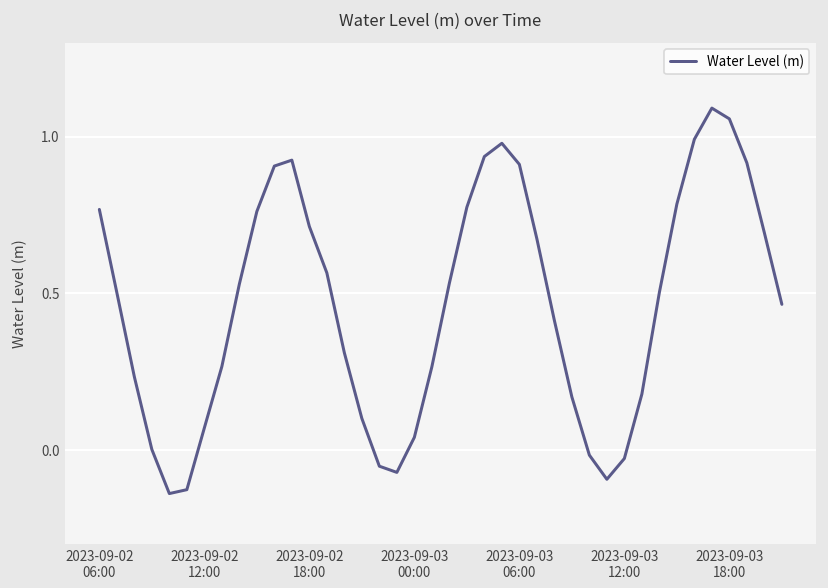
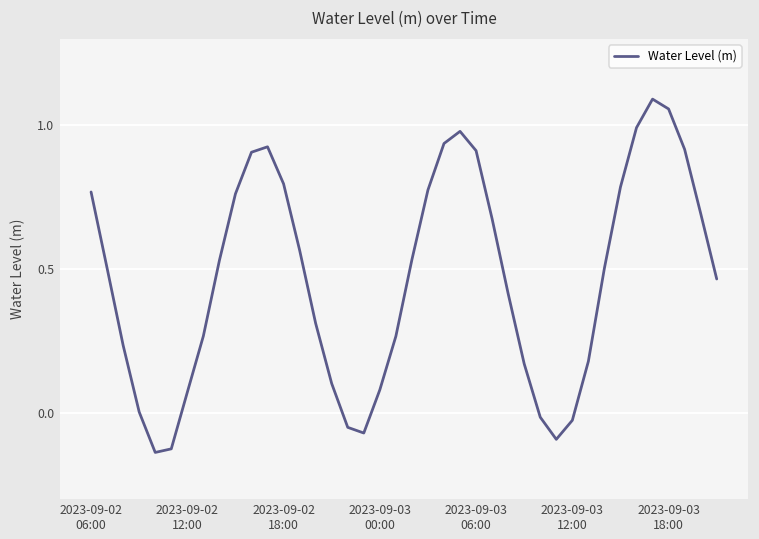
2023-09-02 18:00: 0.71 -> 0.80
2023-09-03 00:00: 0.04 -> 0.08
